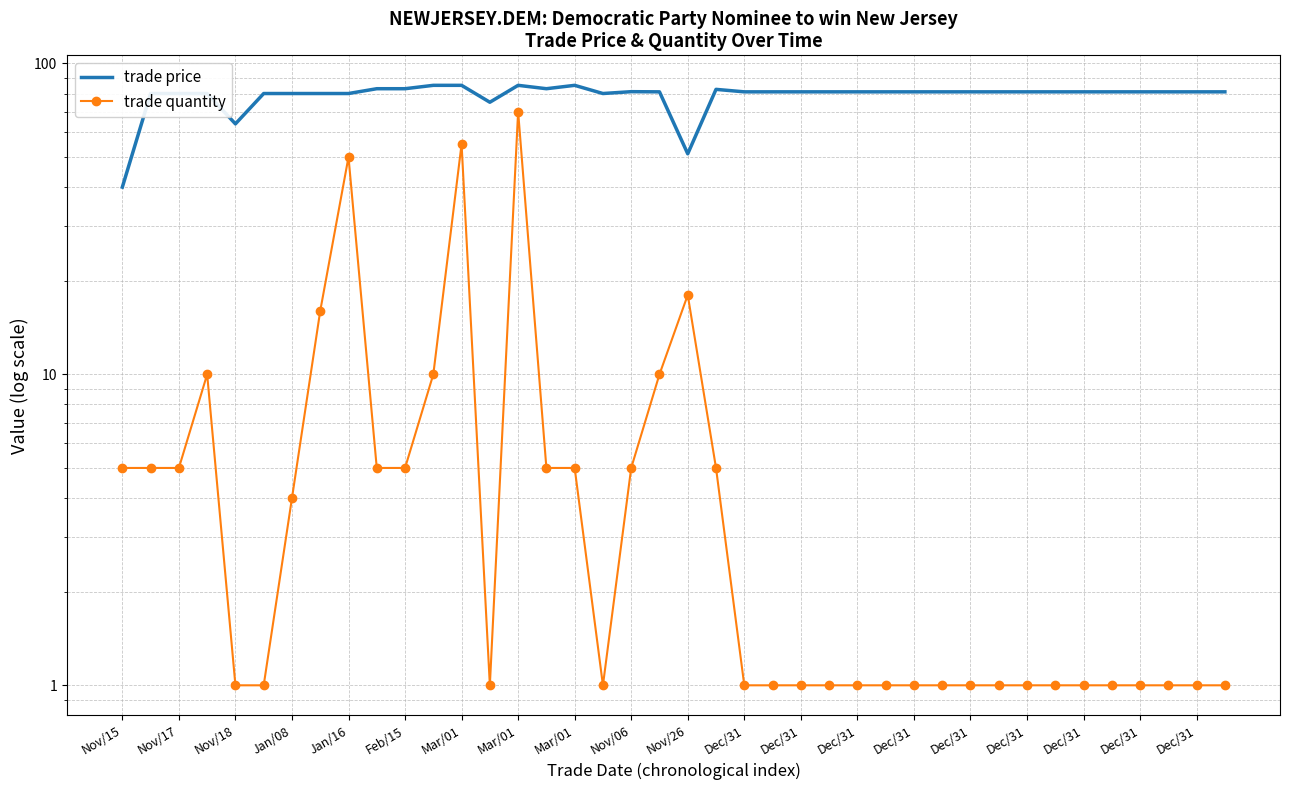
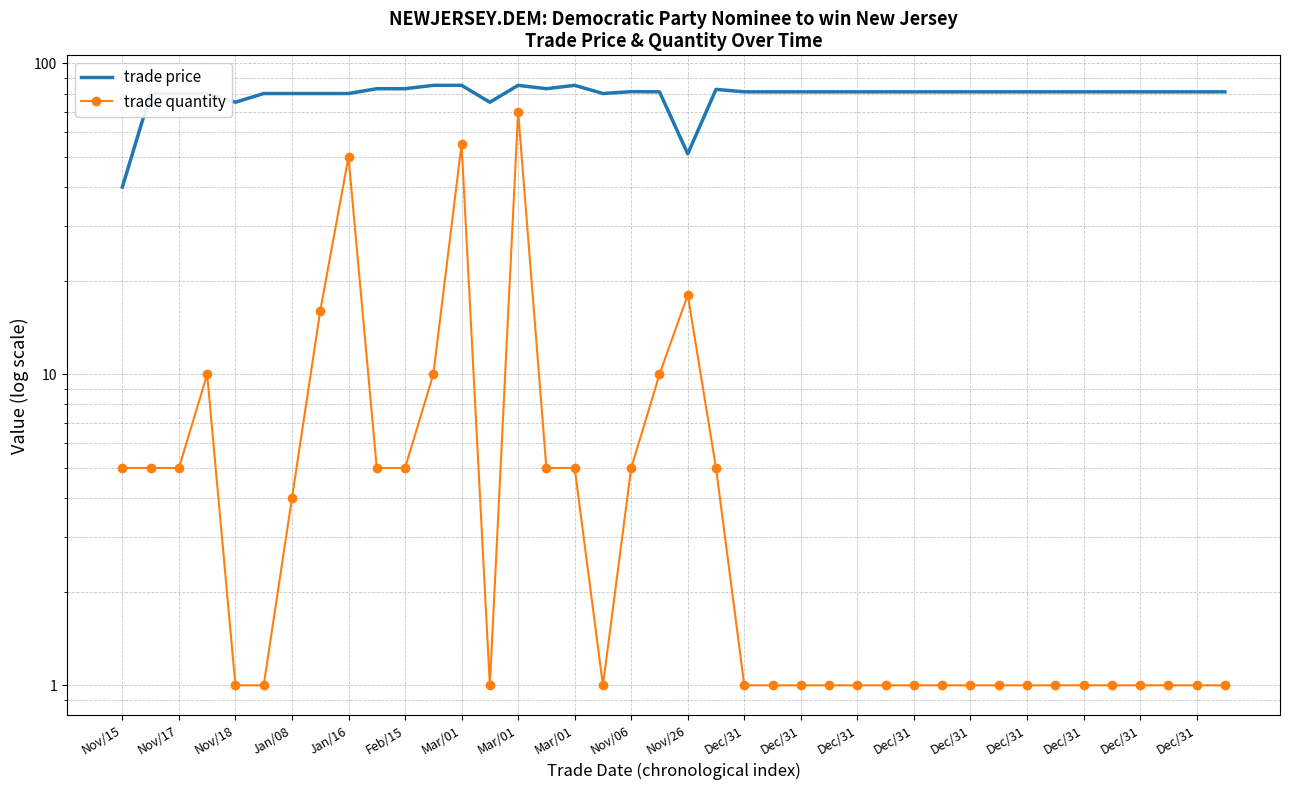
trade price, Nov/18: 64 -> 75
